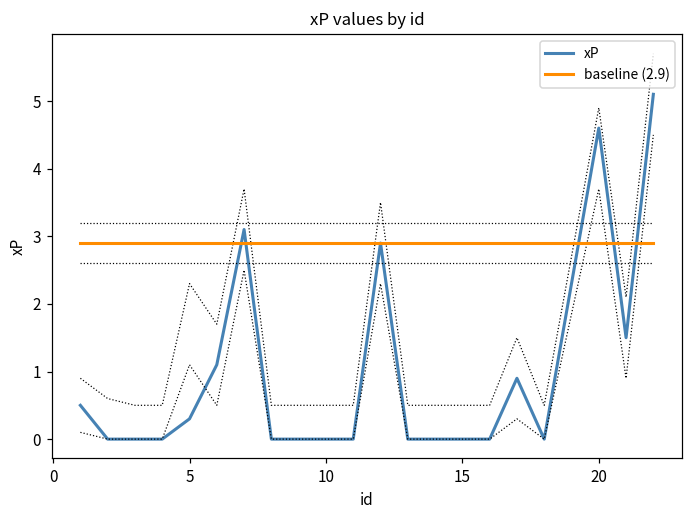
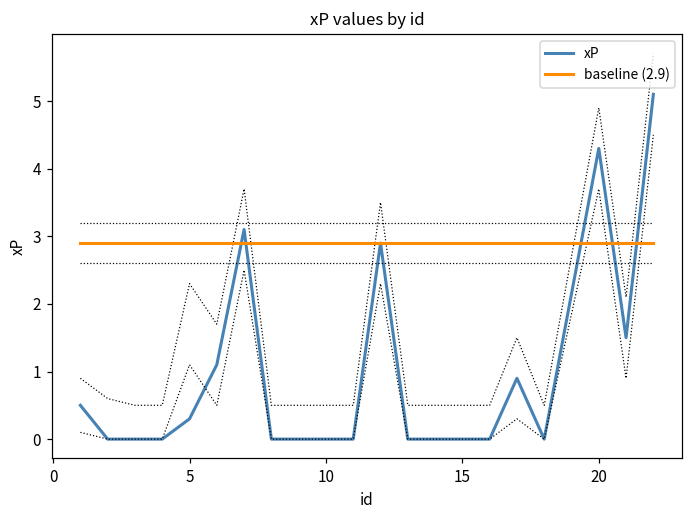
xP, 20: 4.6 -> 4.3
